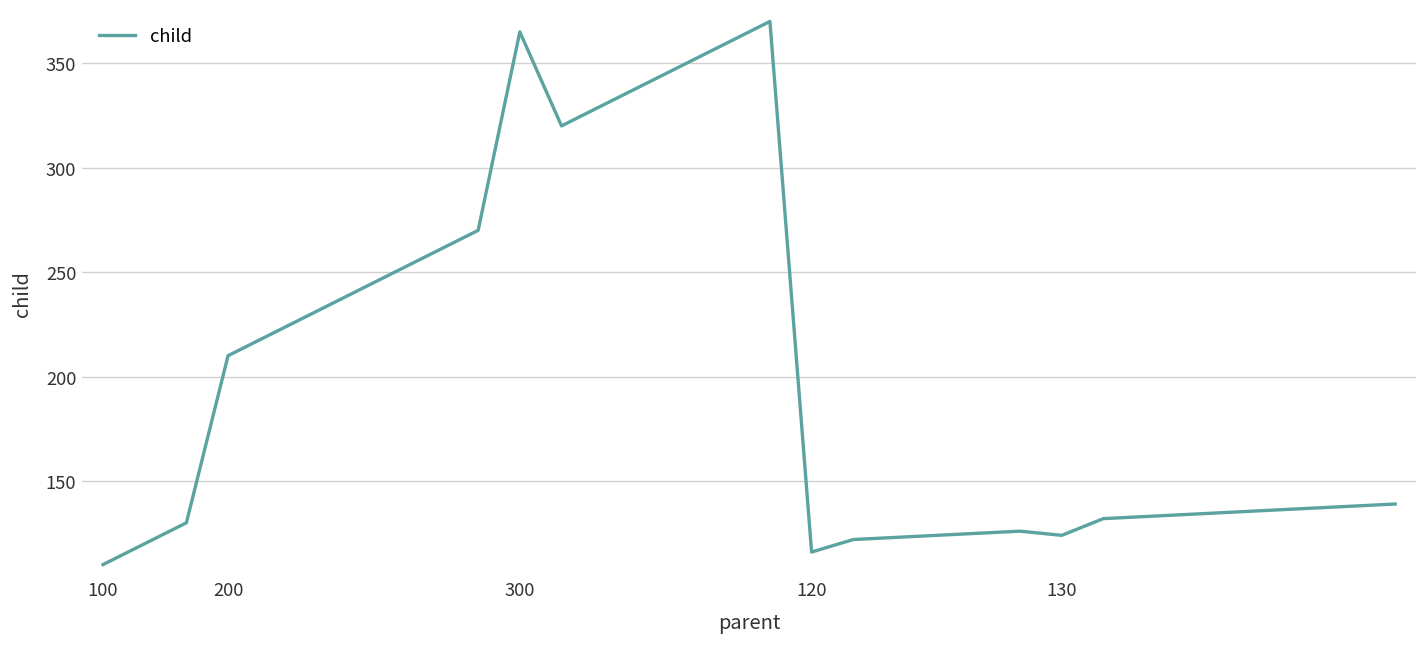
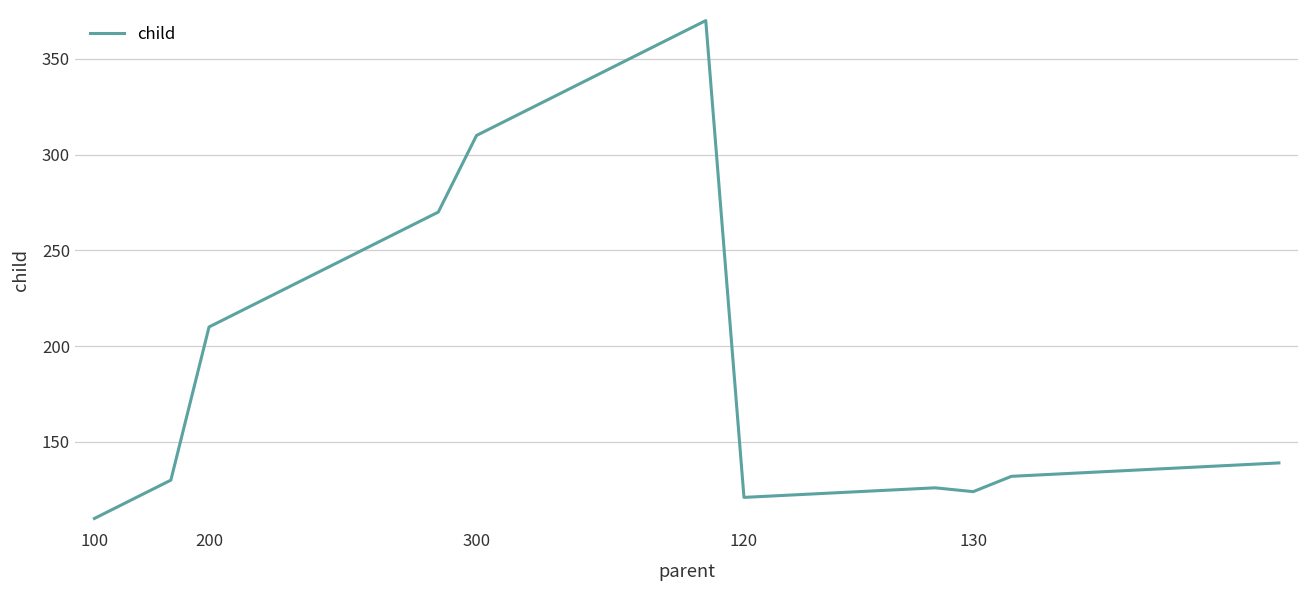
300: 365 -> 310
120: 116 -> 121
